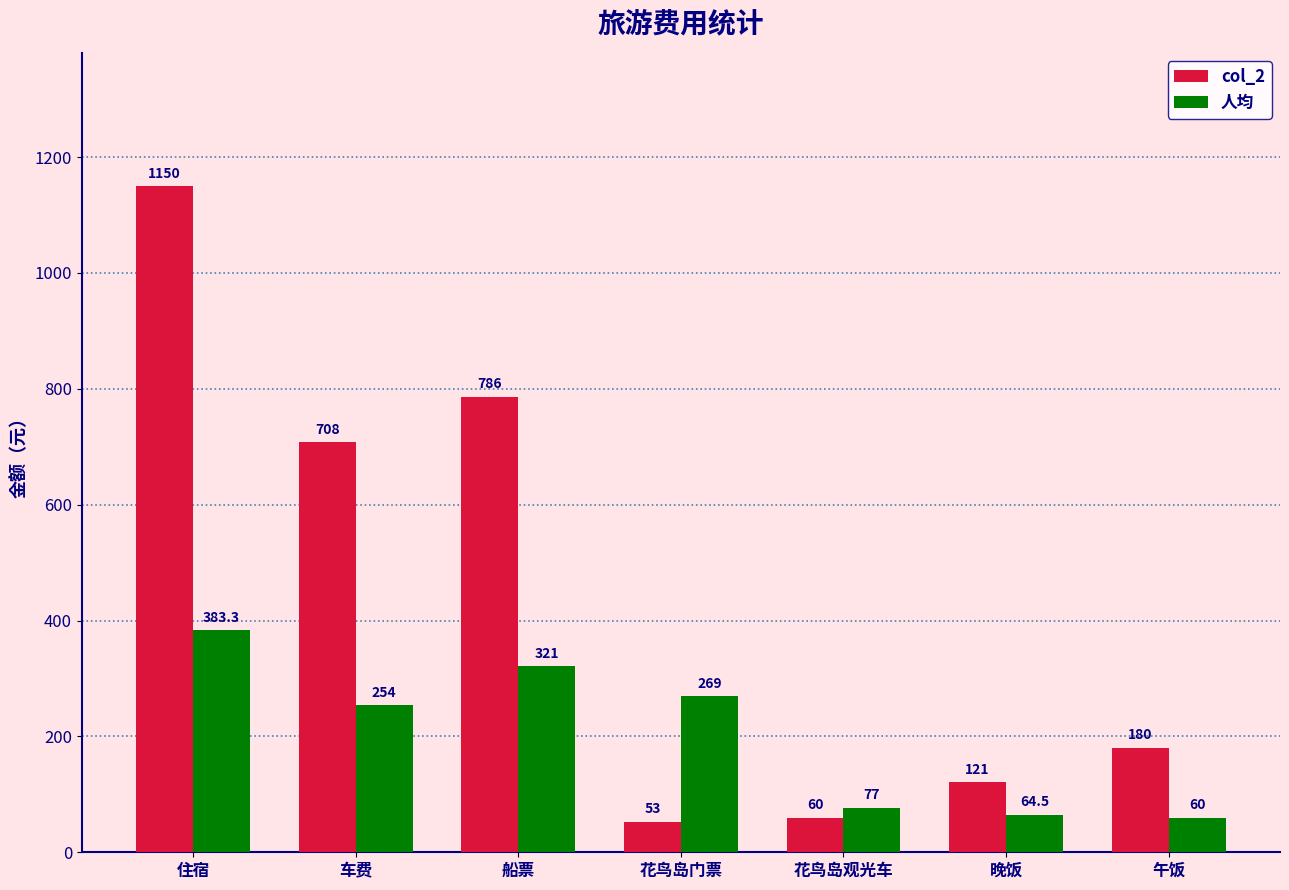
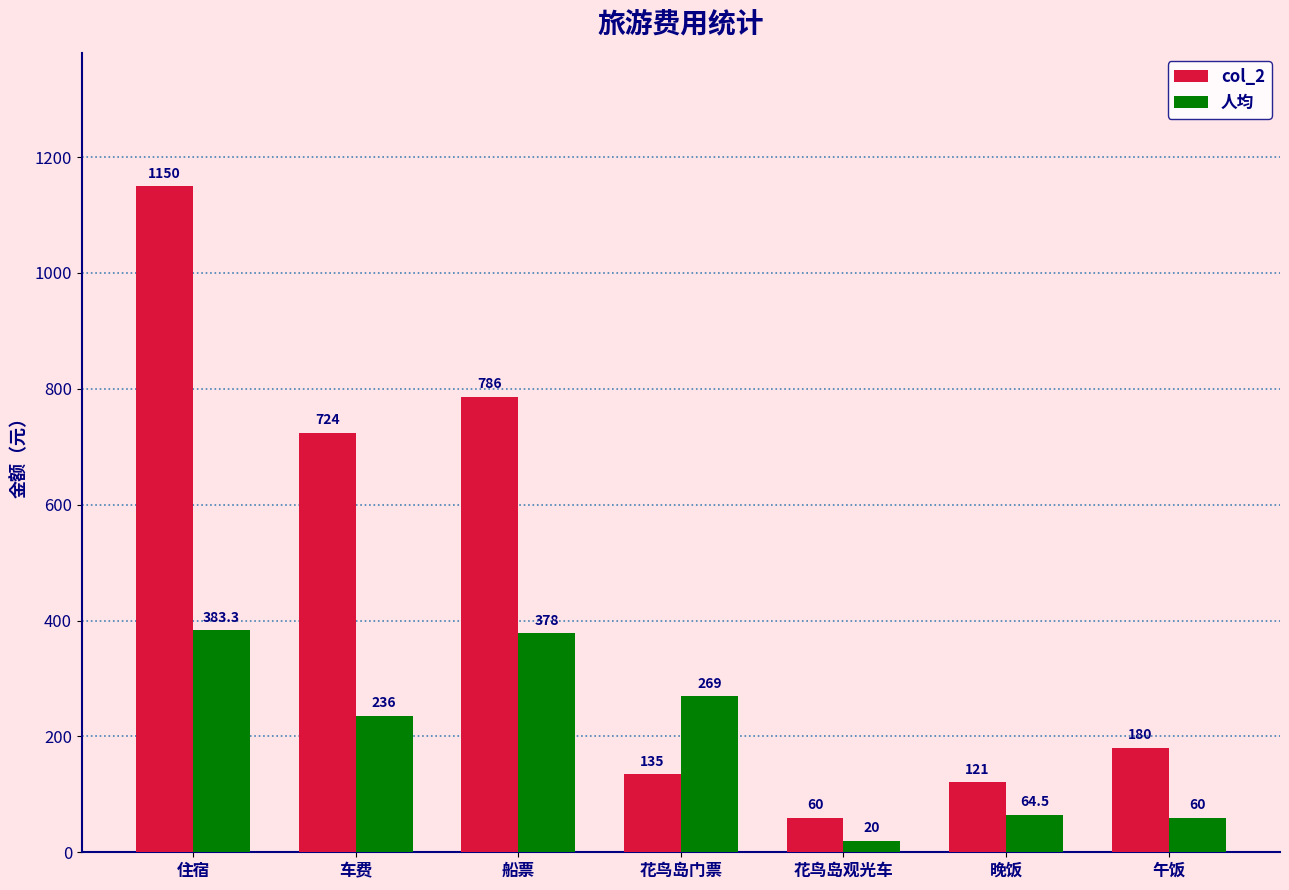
col_2, 车费: 708 -> 724
人均, 车费: 254 -> 236
人均, 船票: 321 -> 378
col_2, 花鸟岛门票: 53 -> 135
人均, 花鸟岛观光车: 77 -> 20
